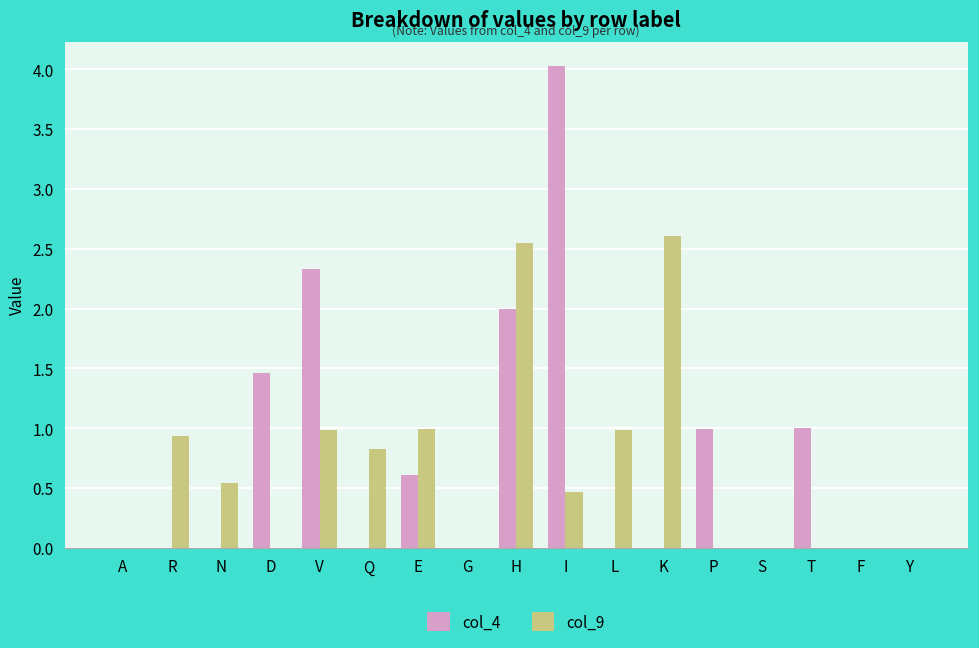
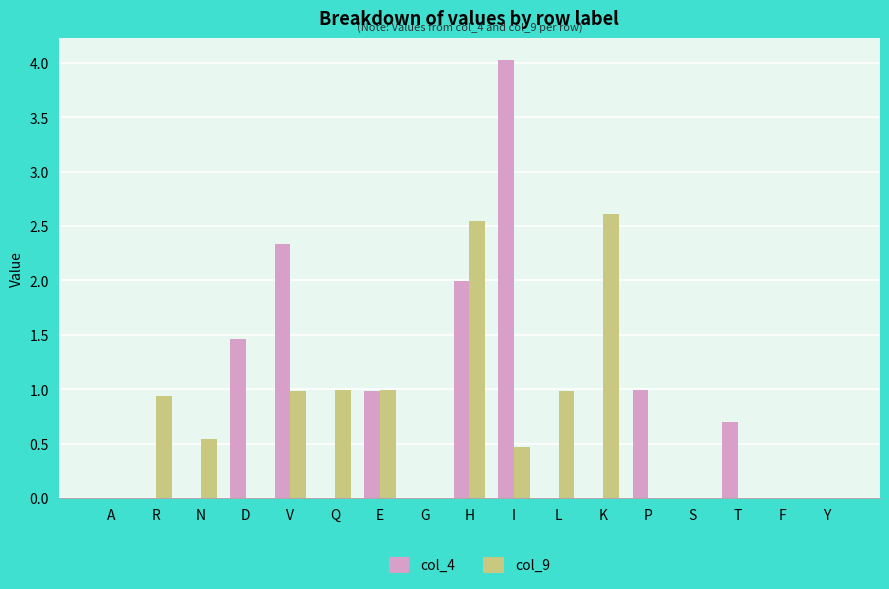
col_9, Q: 0.83 -> 1.00
col_4, E: 0.61 -> 0.98
col_4, T: 1.00 -> 0.70
